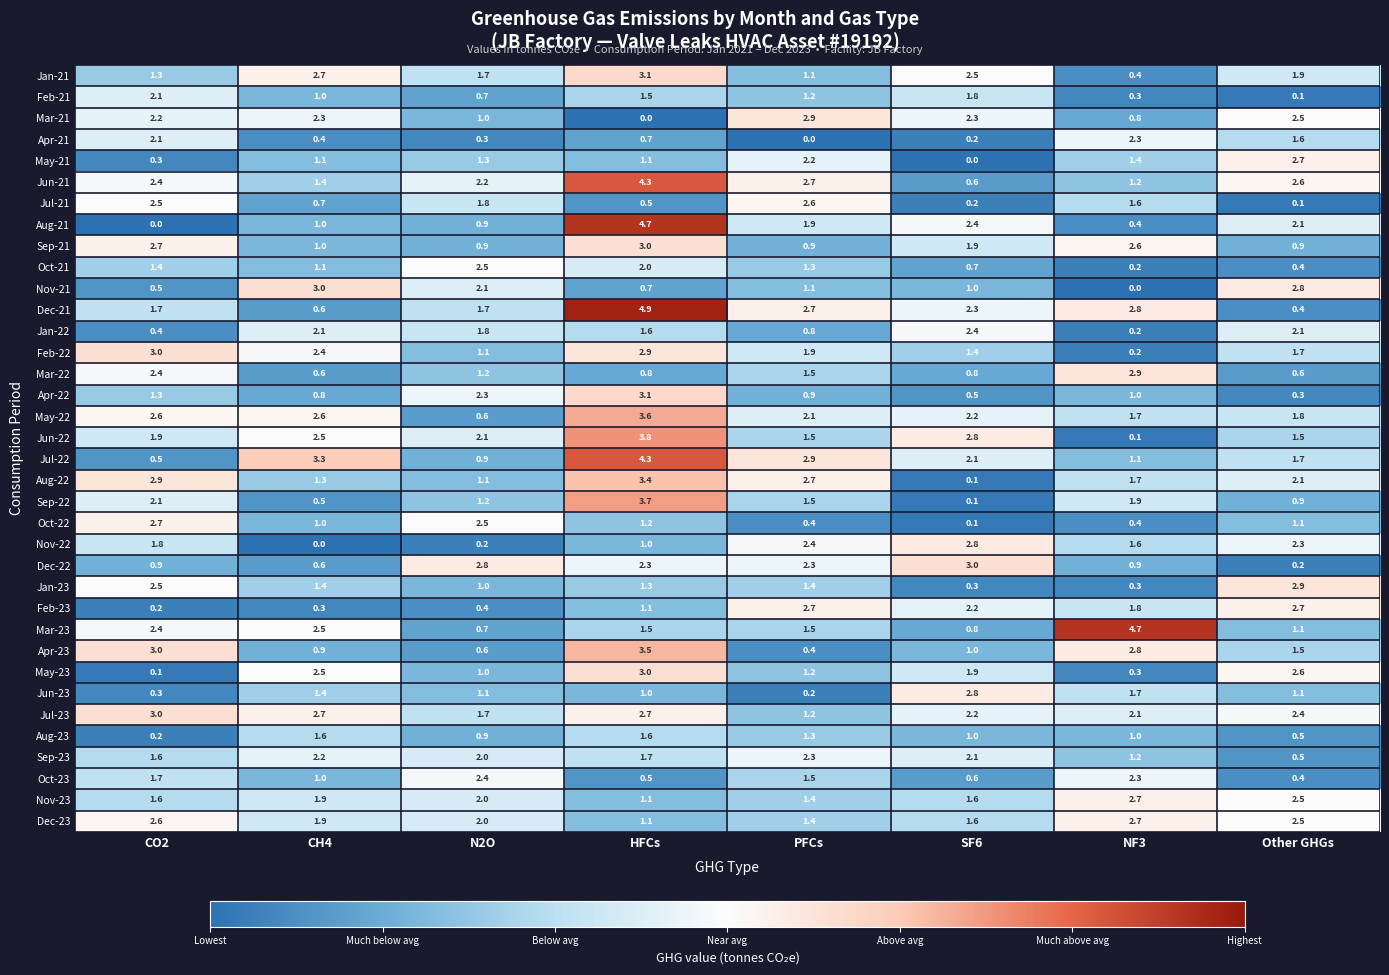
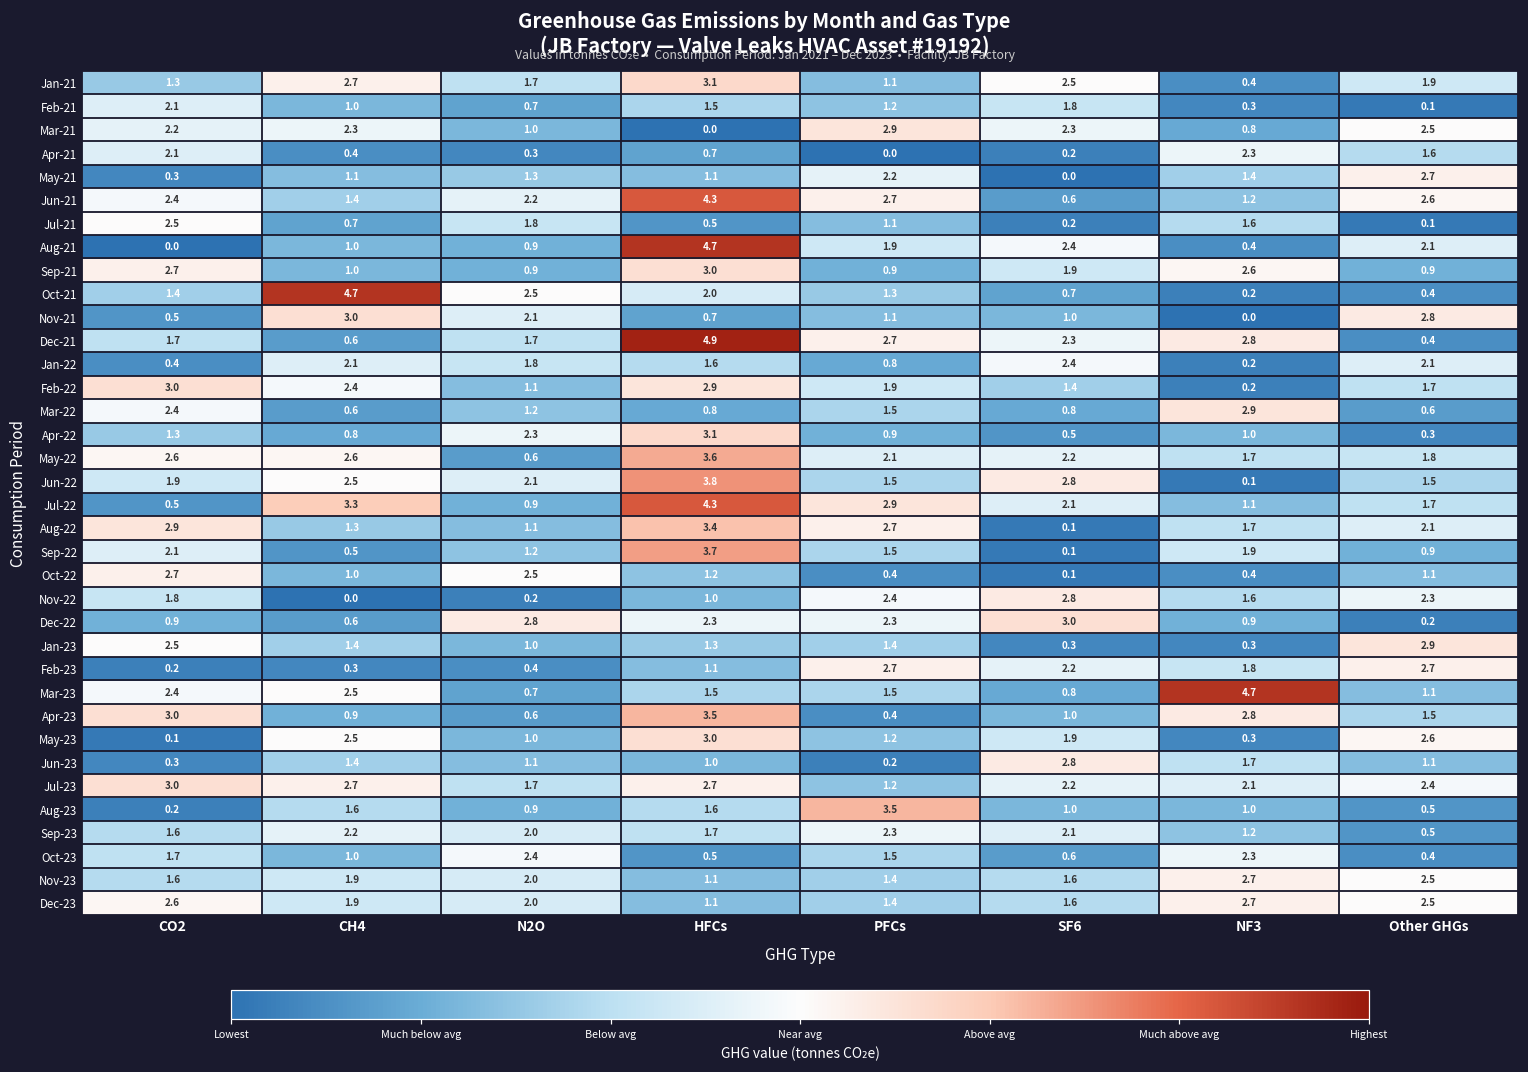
Jul-21, PFCs: 2.6 -> 1.1
Oct-21, CH4: 1.1 -> 4.7
Aug-23, PFCs: 1.3 -> 3.5
